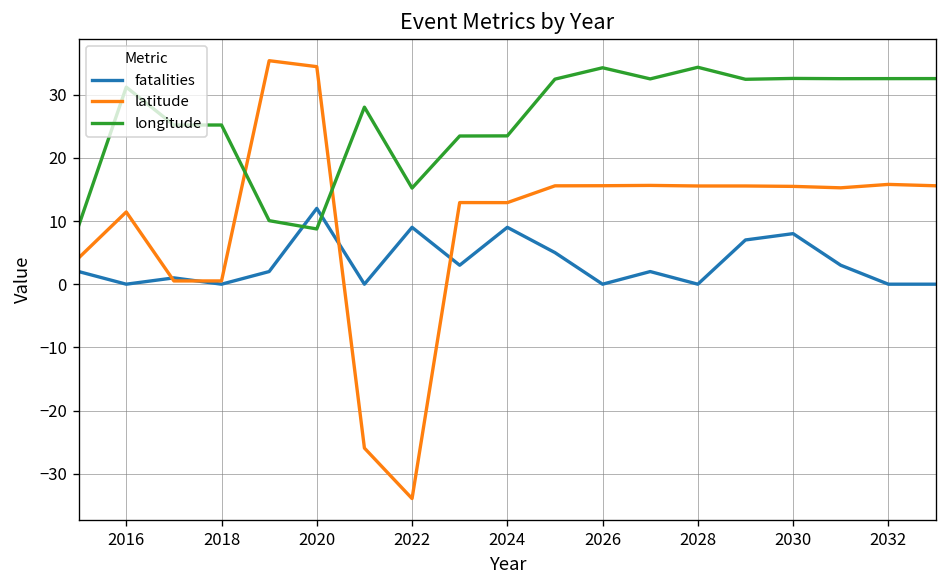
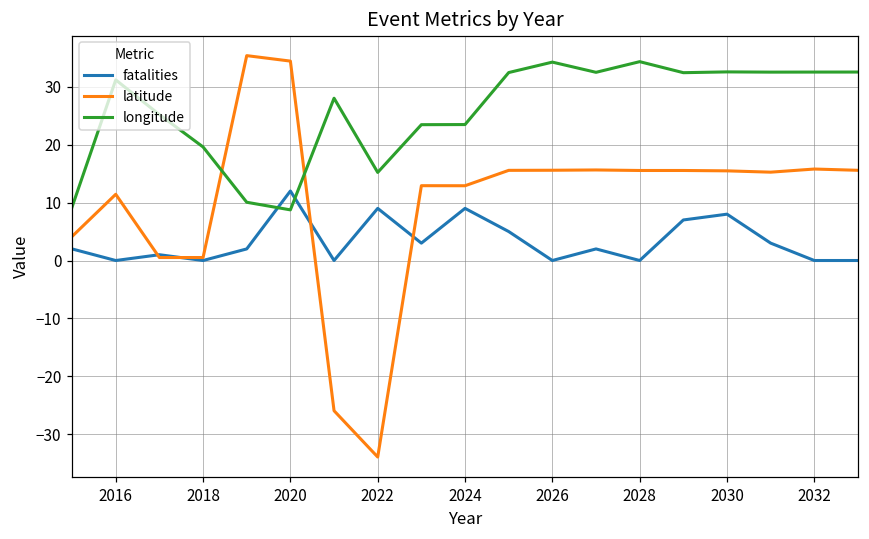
longitude, 2018: 25 -> 20
